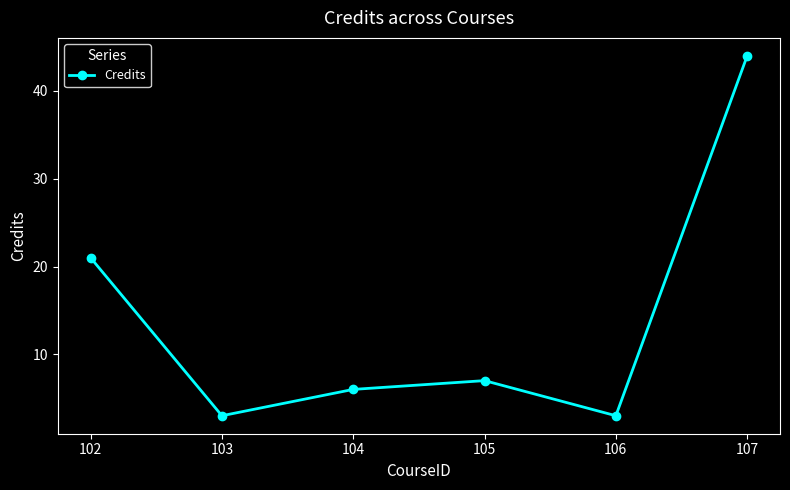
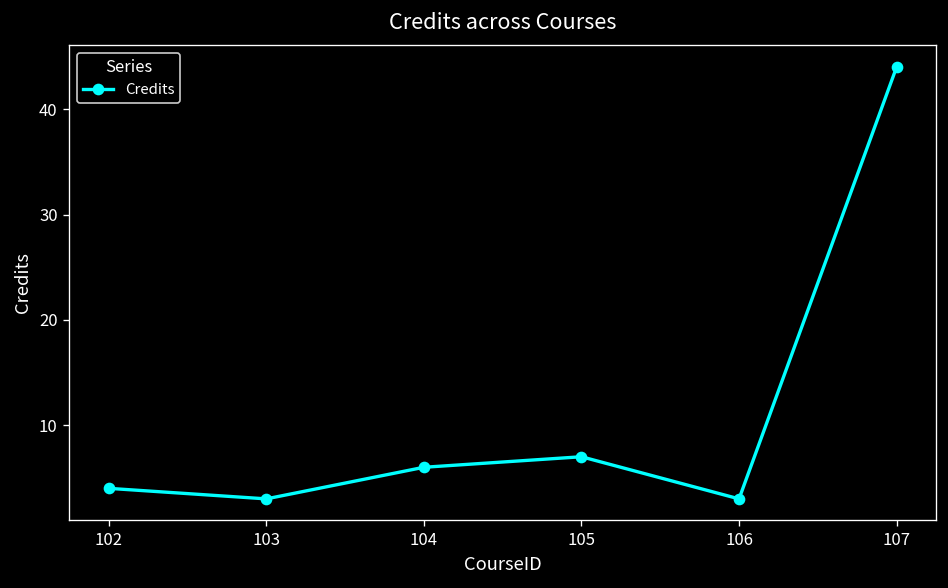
102: 21 -> 4
